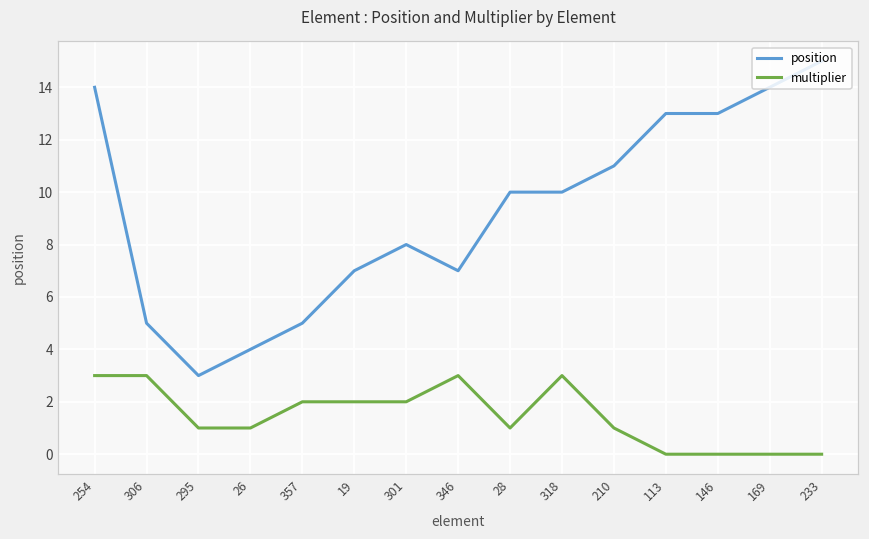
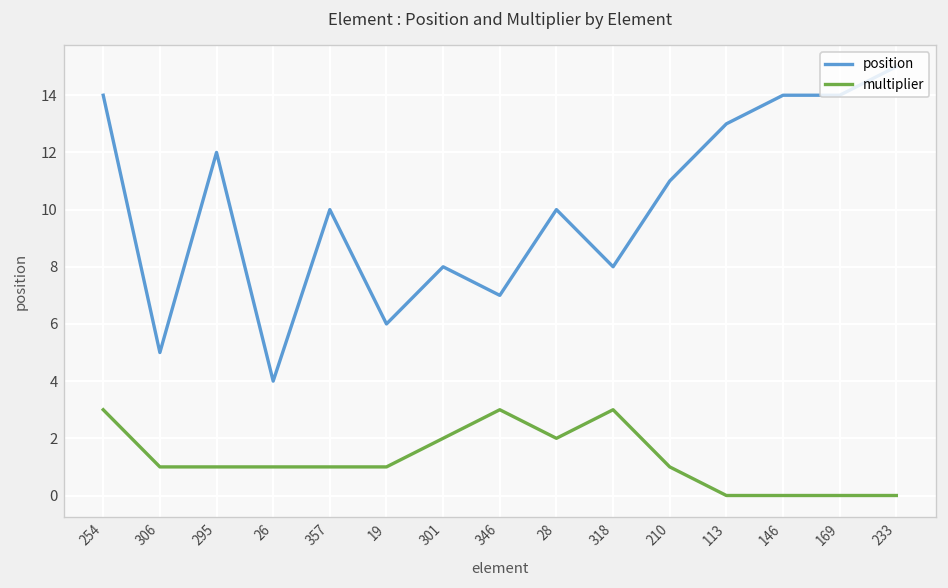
multiplier, 306: 3 -> 1
position, 295: 3 -> 12
position, 357: 5 -> 10
multiplier, 357: 2 -> 1
position, 19: 7 -> 6
multiplier, 19: 2 -> 1
multiplier, 28: 1 -> 2
position, 318: 10 -> 8
position, 146: 13 -> 14
